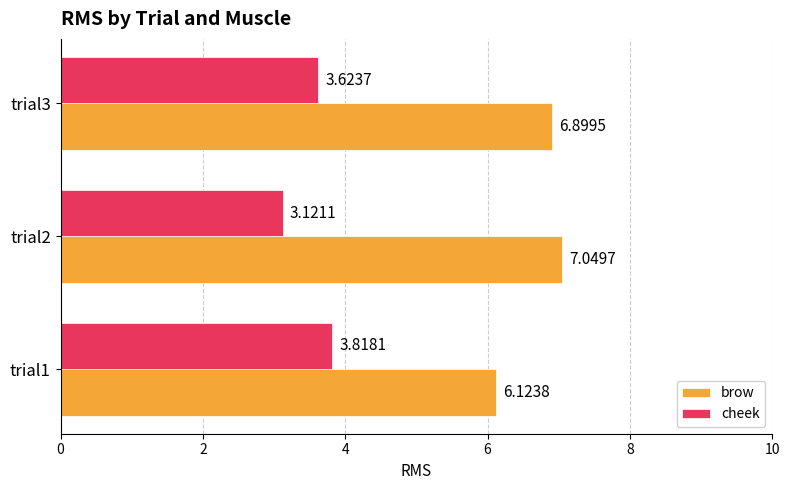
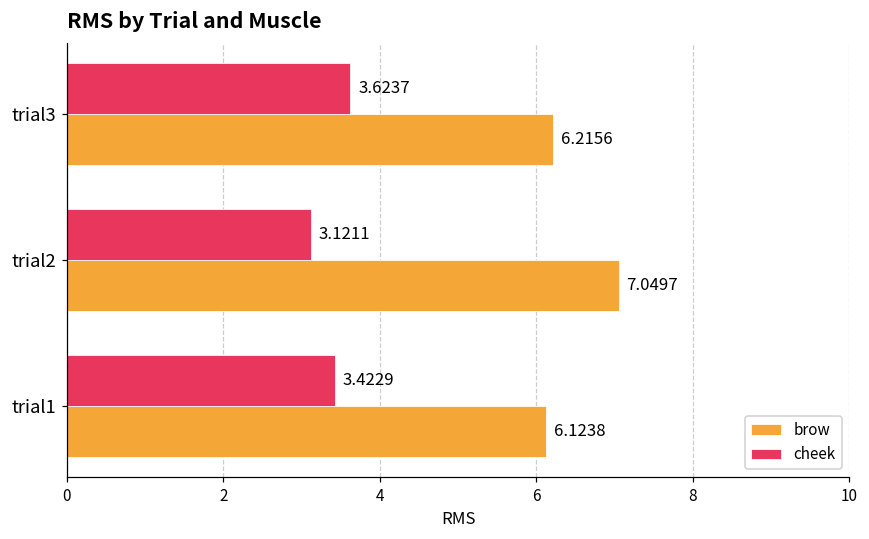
brow, trial3: 6.8995 -> 6.2156
cheek, trial1: 3.8181 -> 3.4229
